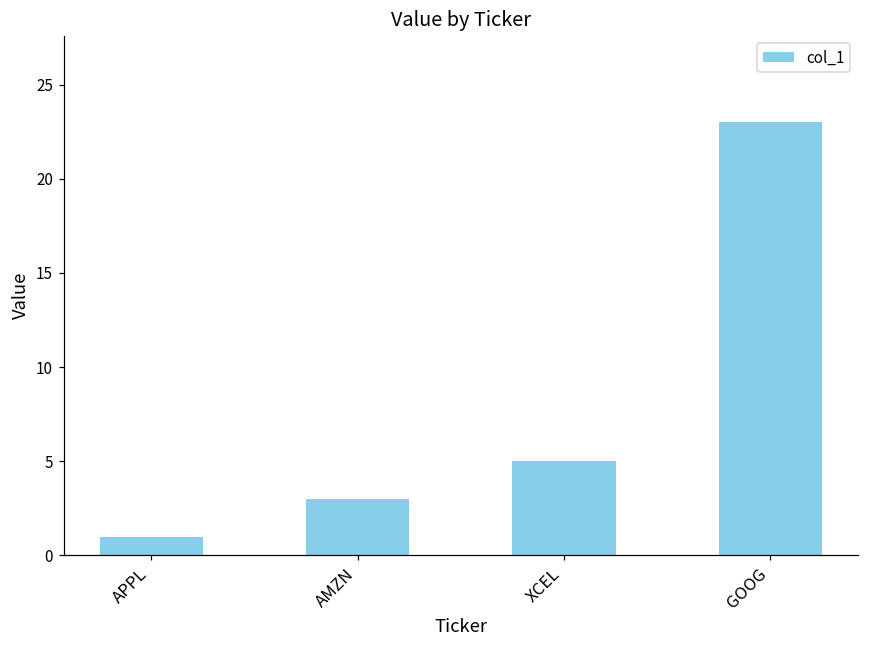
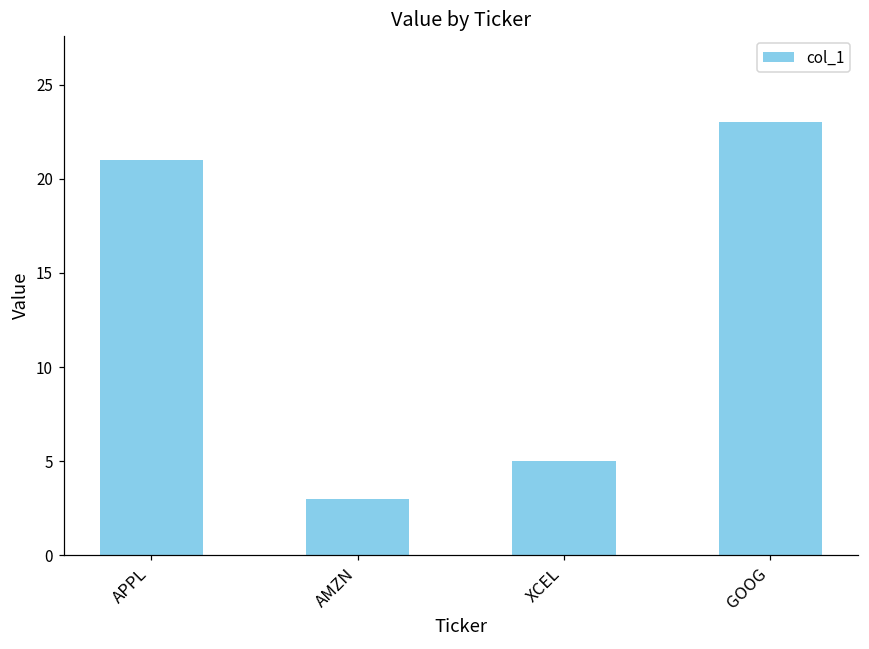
APPL: 1 -> 21
